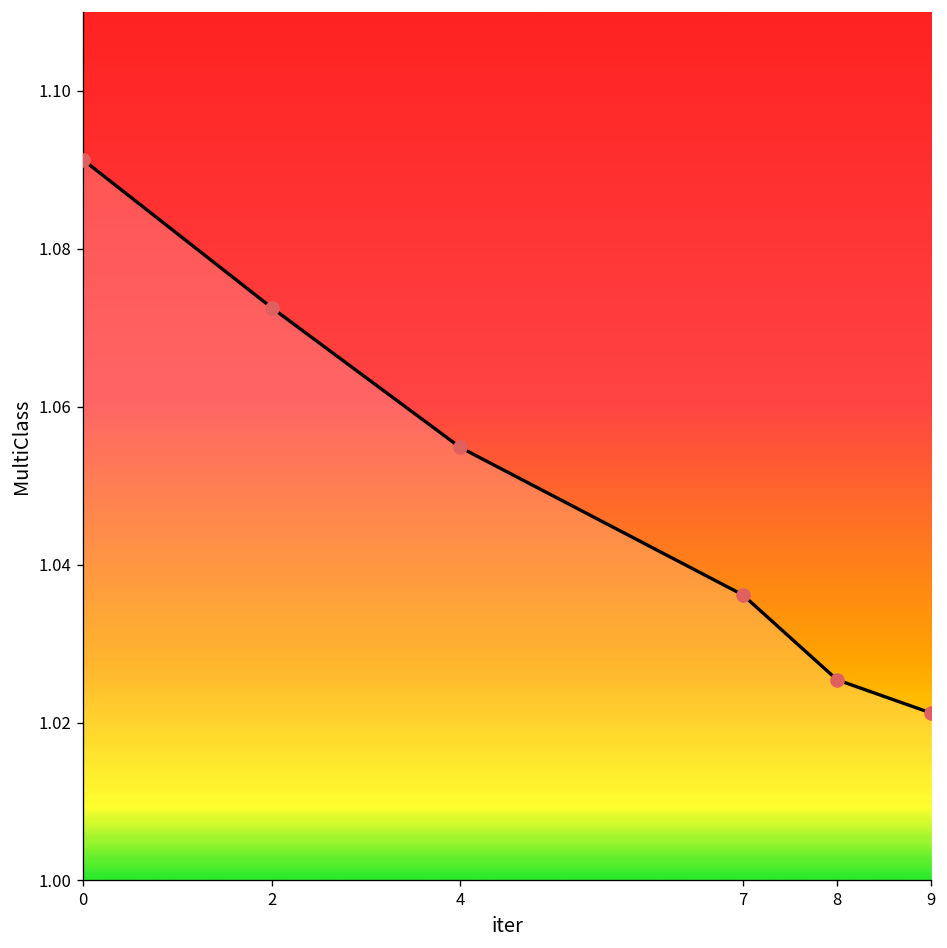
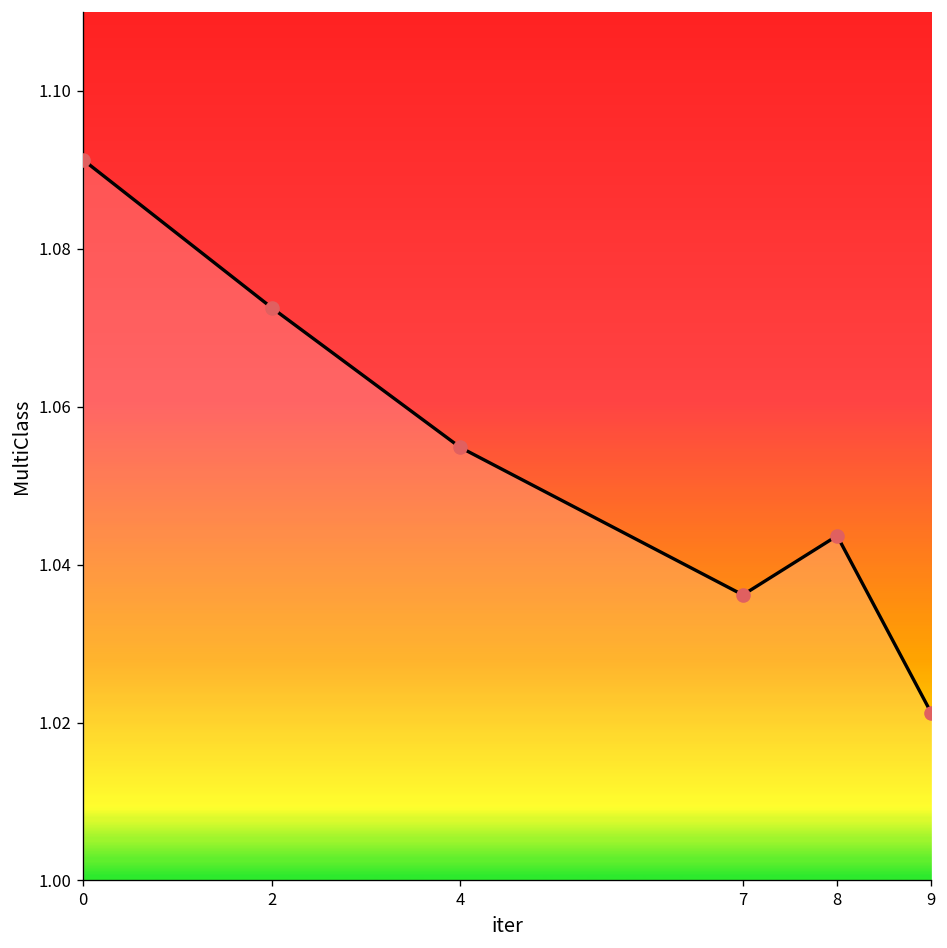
8: 1.025 -> 1.044
